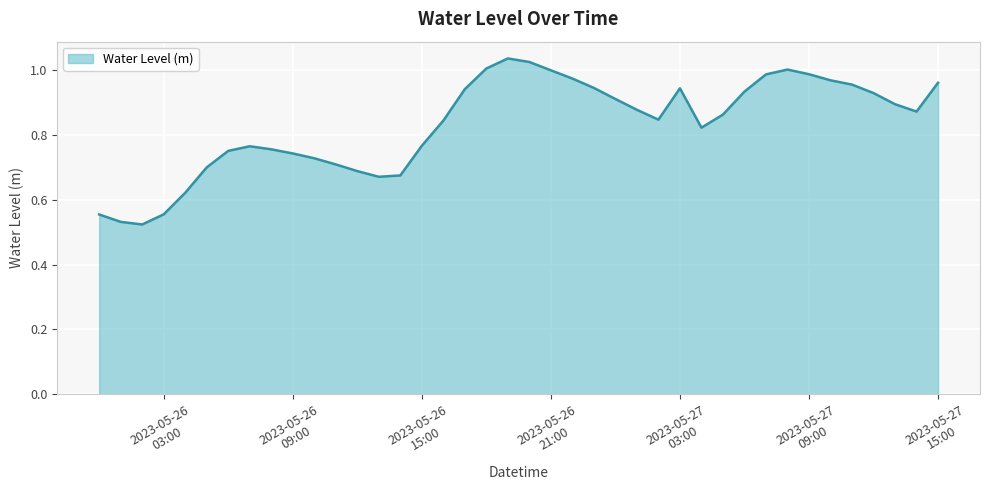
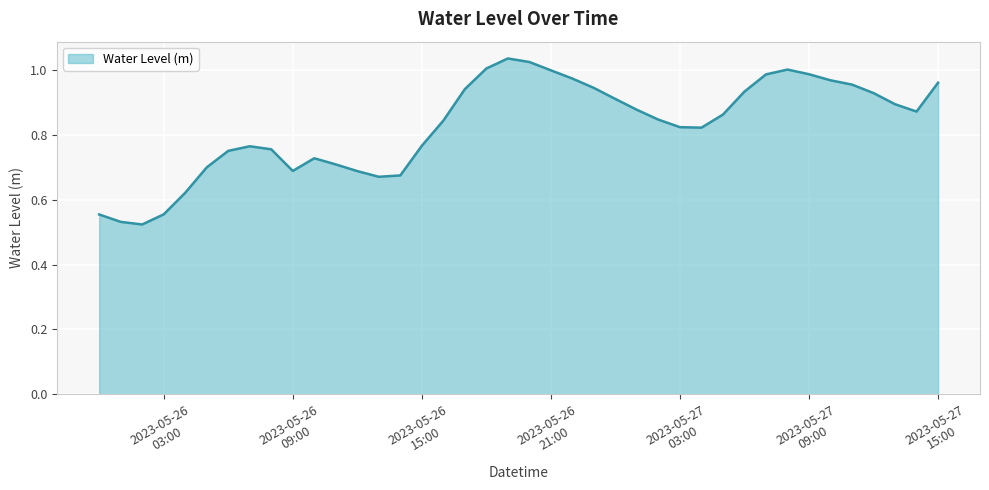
2023-05-26 09:00: 0.74 -> 0.69
2023-05-27 03:00: 0.94 -> 0.82
